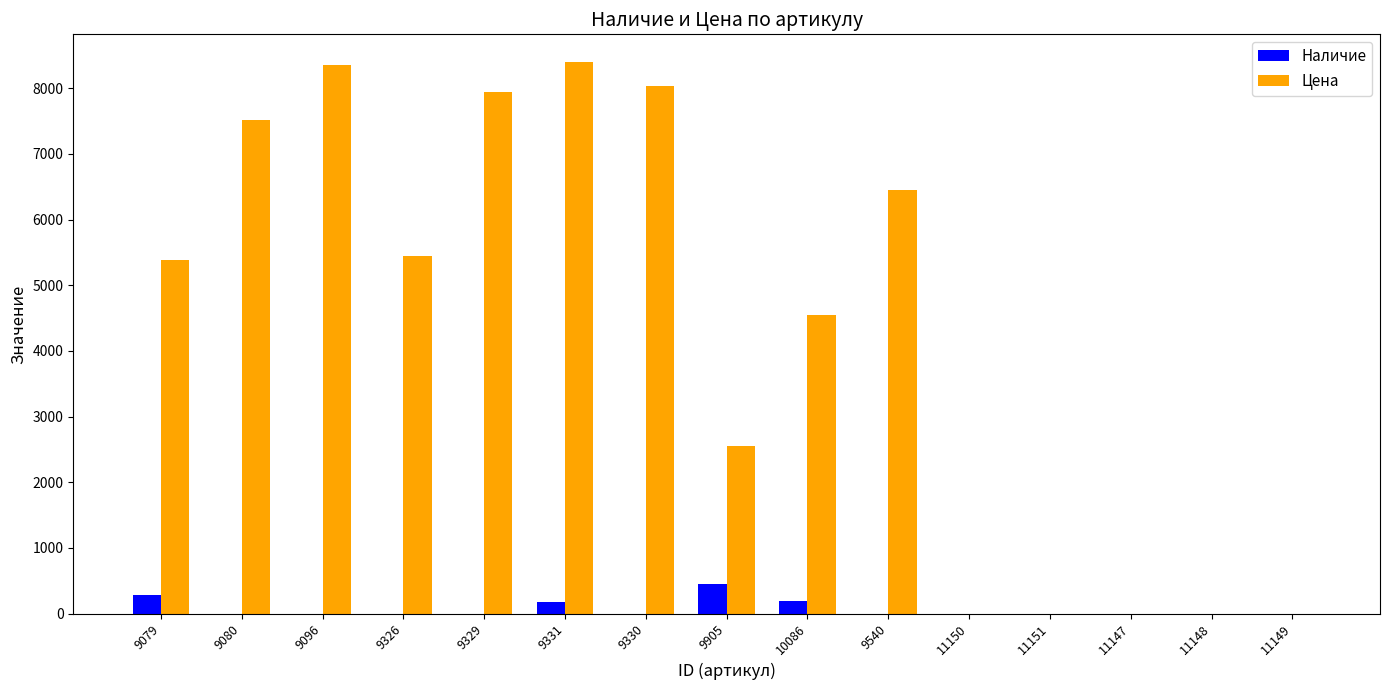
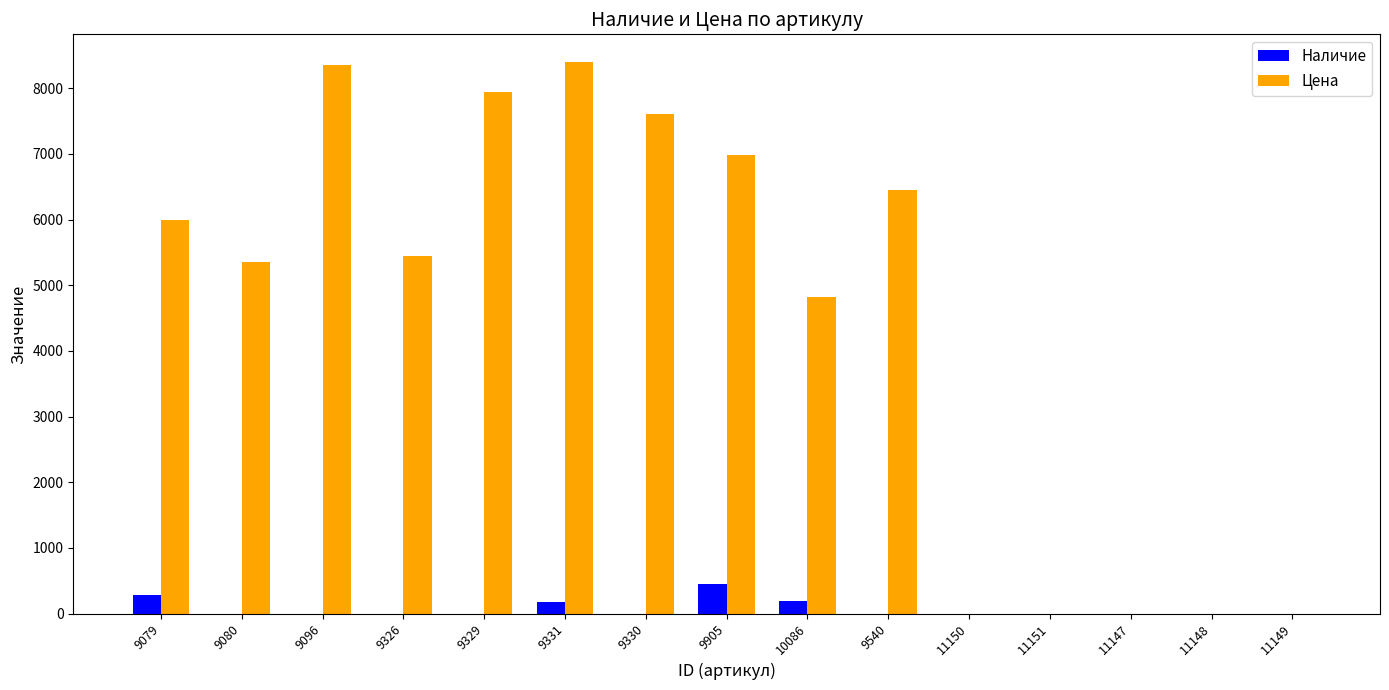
Цена, 9079: 5400 -> 6000
Цена, 9080: 7500 -> 5400
Цена, 9330: 8000 -> 7600
Цена, 9905: 2600 -> 7000
Цена, 10086: 4600 -> 4800
